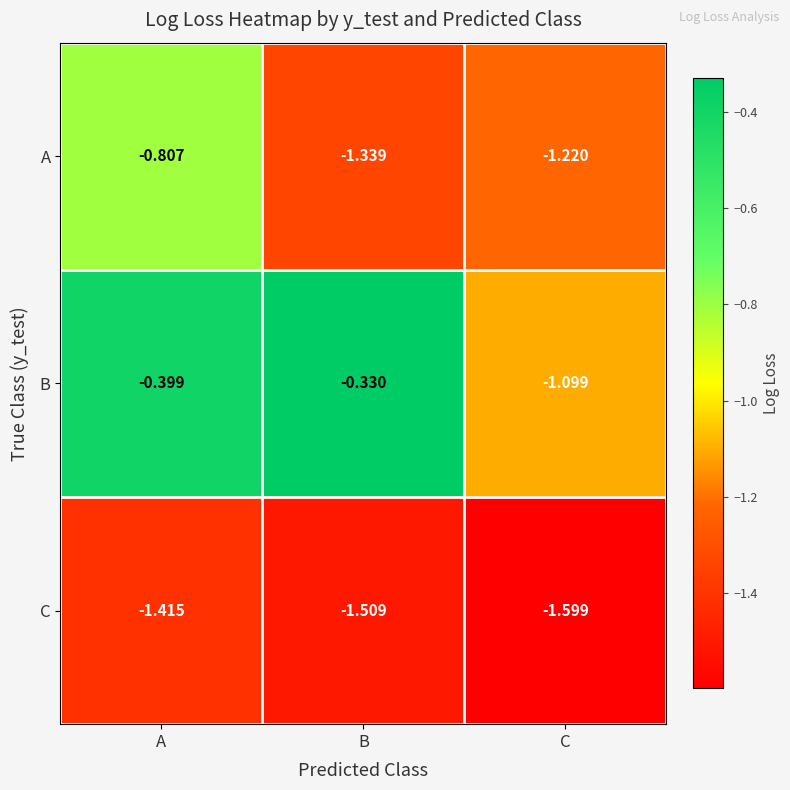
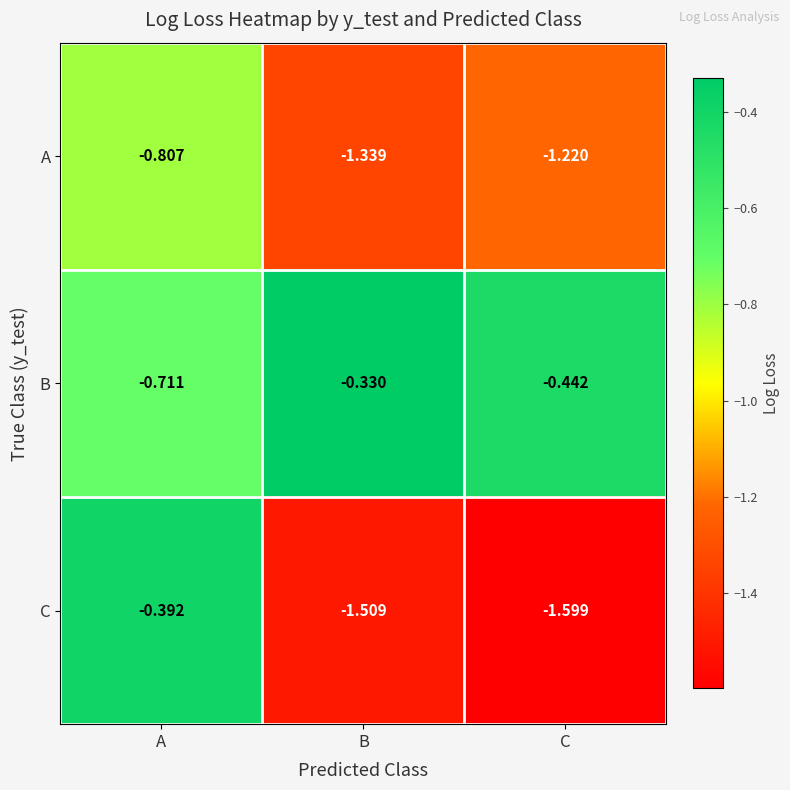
B, A: -0.399 -> -0.711
B, C: -1.099 -> -0.442
C, A: -1.415 -> -0.392
